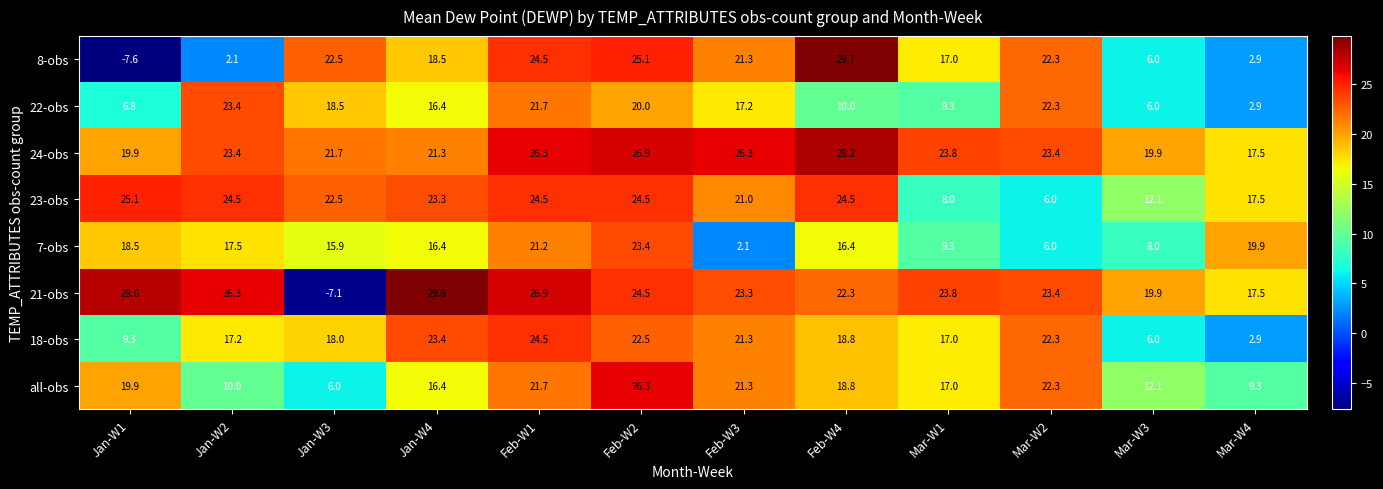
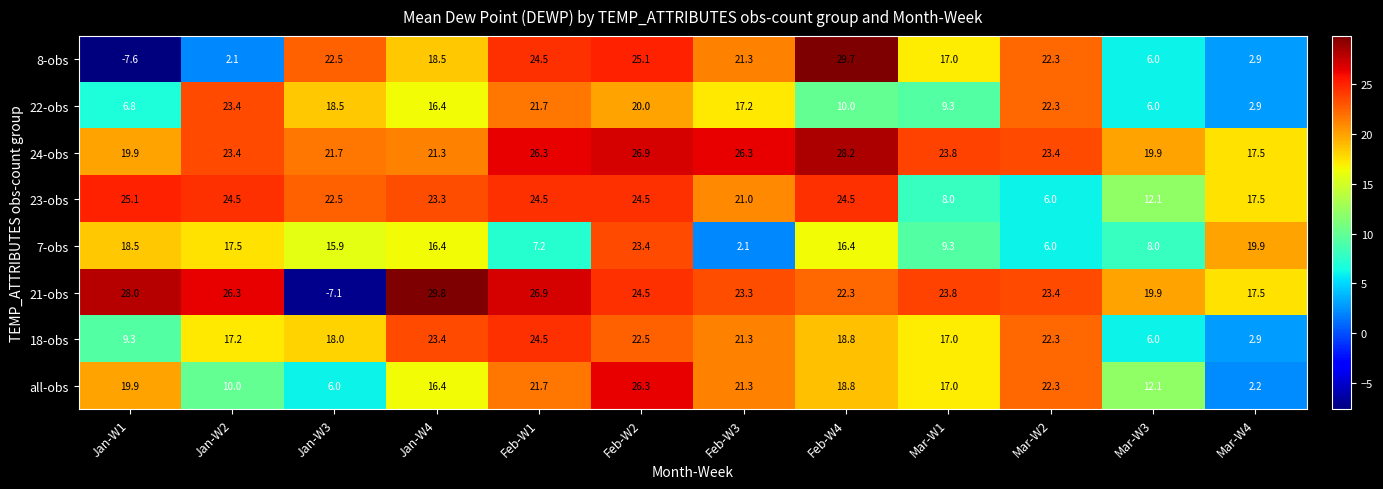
7-obs, Feb-W1: 21.2 -> 7.2
all-obs, Mar-W4: 9.3 -> 2.2
